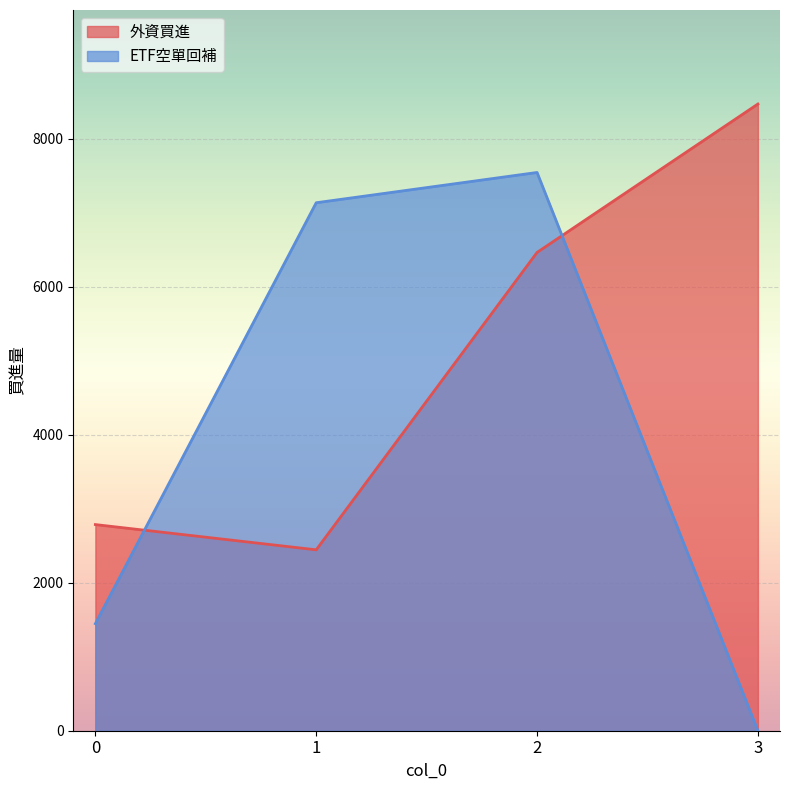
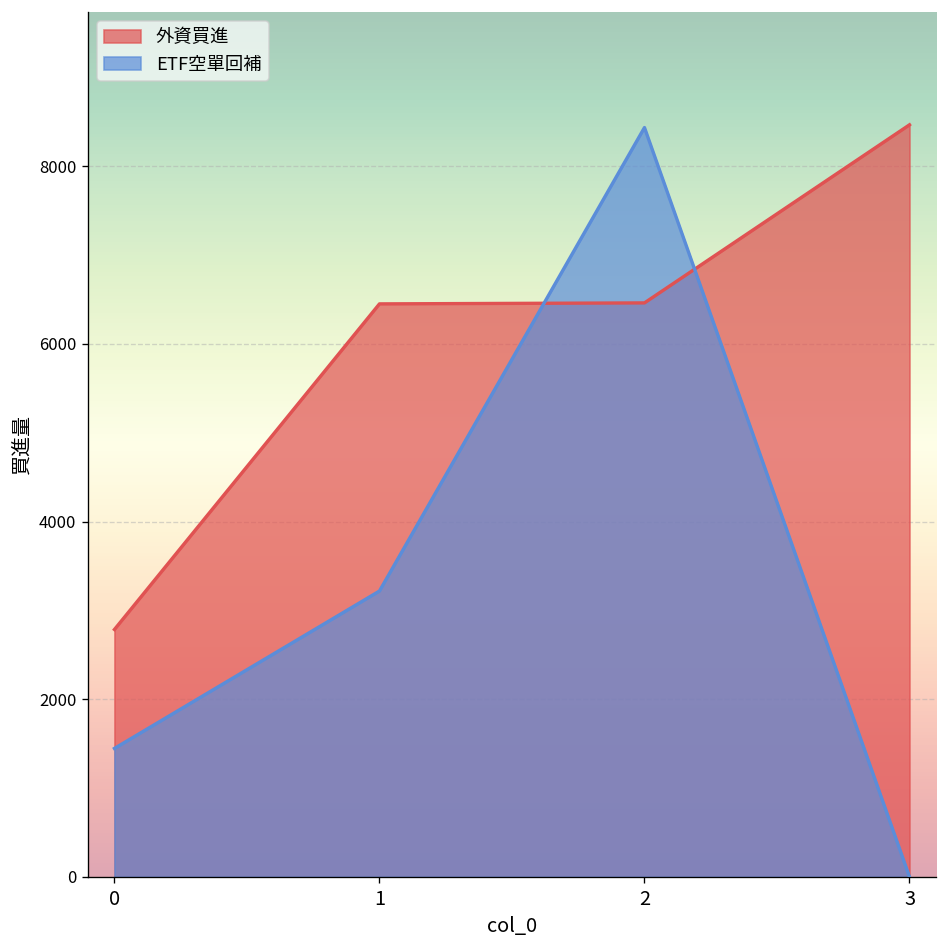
外資買進, 1: 2400 -> 6500
ETF空單回補, 1: 7100 -> 3200
ETF空單回補, 2: 7500 -> 8400
